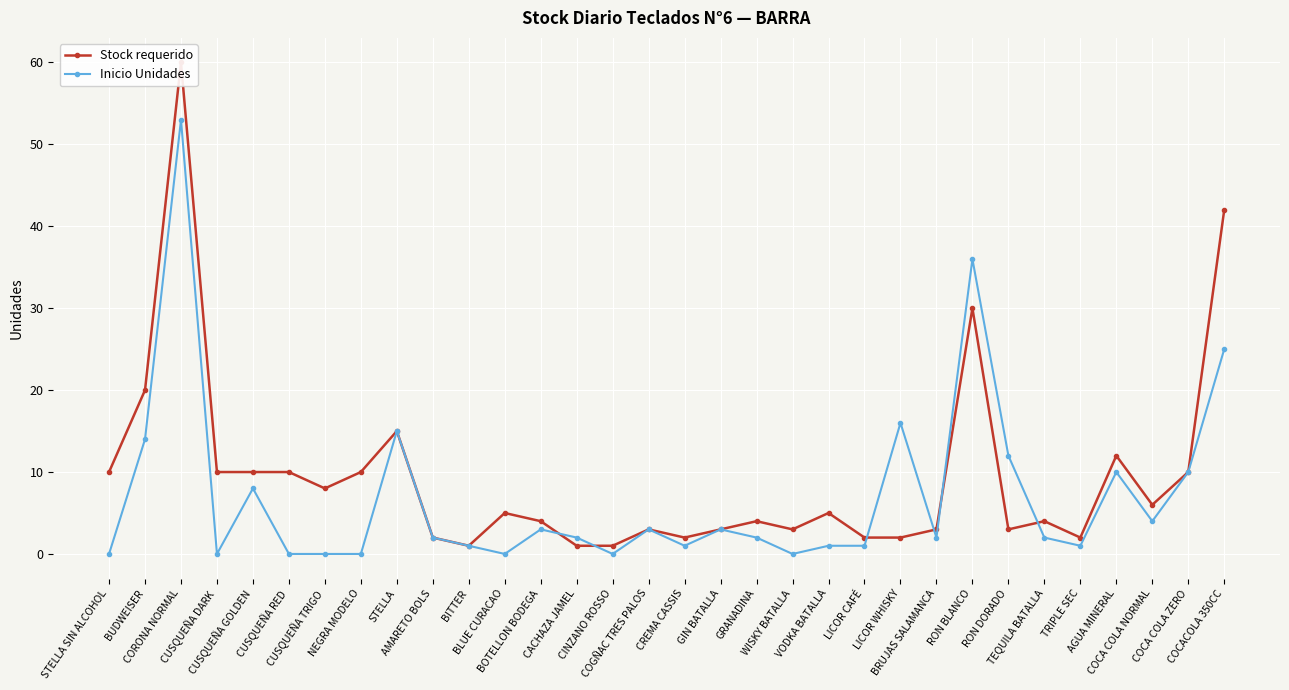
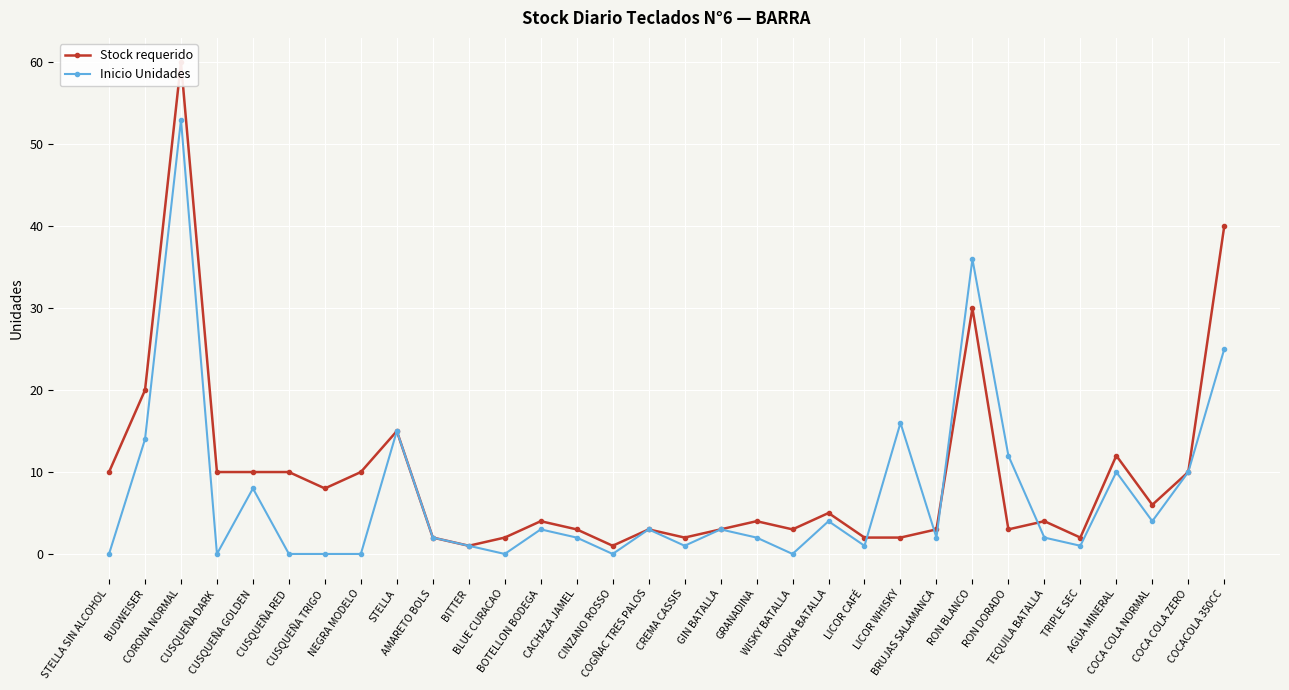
Stock requerido, BLUE CURACAO: 5 -> 2
Stock requerido, CACHAZA JAMEL: 1 -> 3
Inicio Unidades, VODKA BATALLA: 1 -> 4
Stock requerido, COCACOLA 350CC: 42 -> 40
